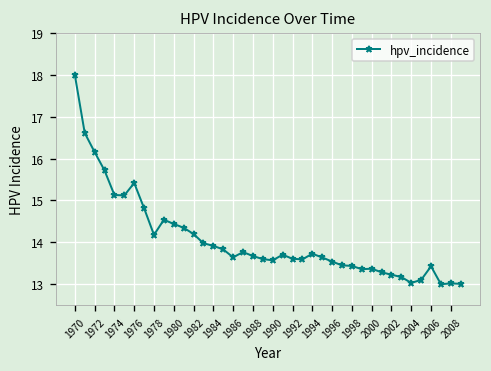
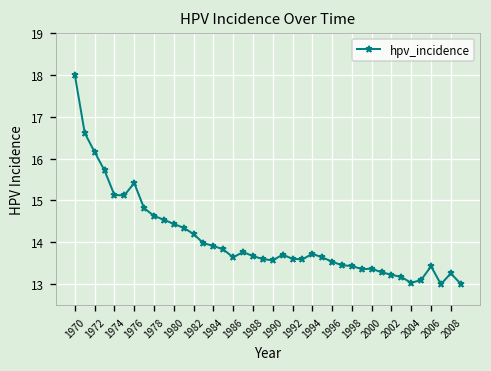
1978: 14.2 -> 14.6
2008: 13.0 -> 13.3
